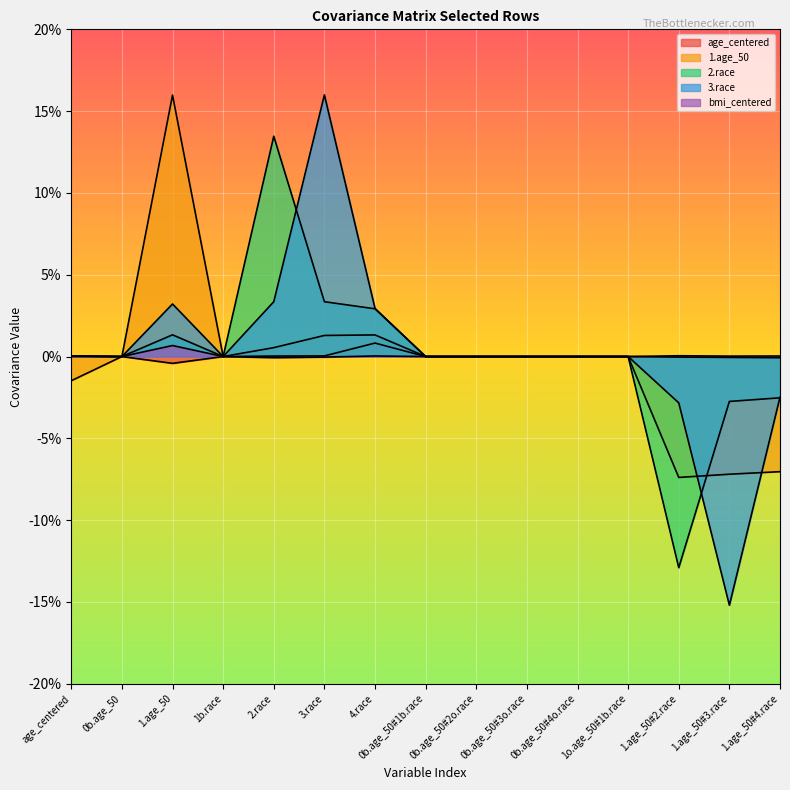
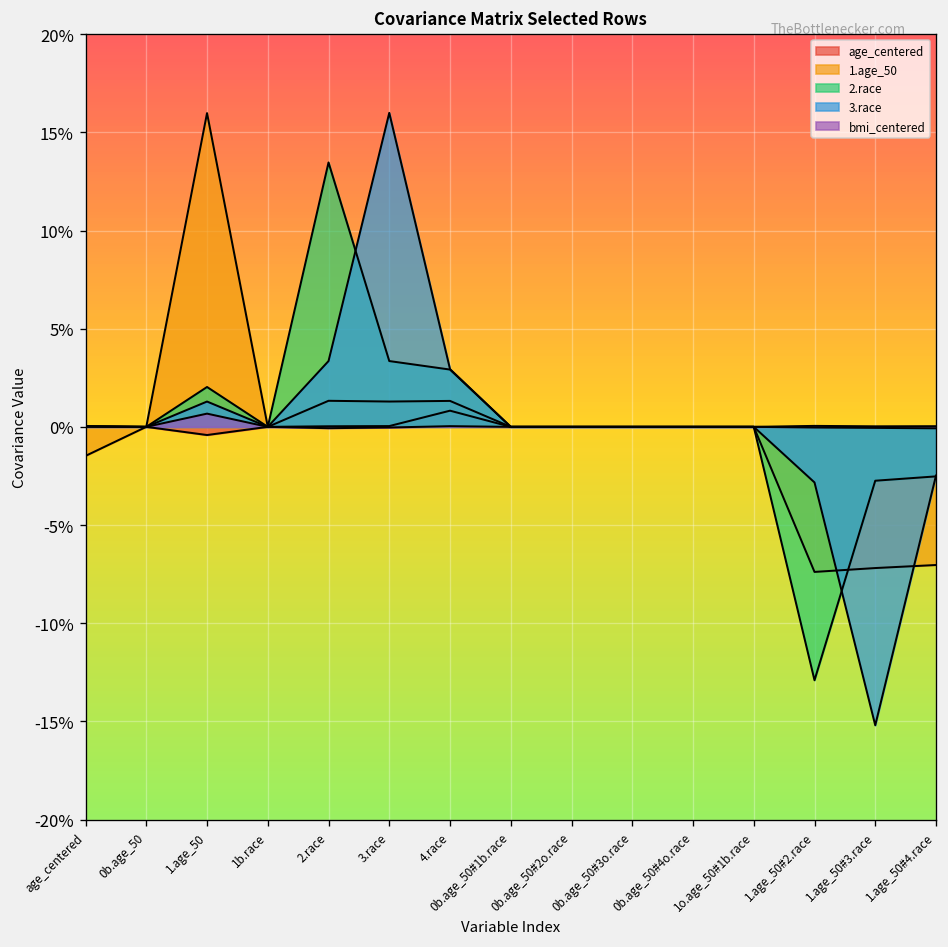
2.race, 1.age_50: 1.3% -> 2.0%
3.race, 1.age_50: 3.2% -> 1.3%
1.age_50, 2.race: 0.5% -> 1.3%
